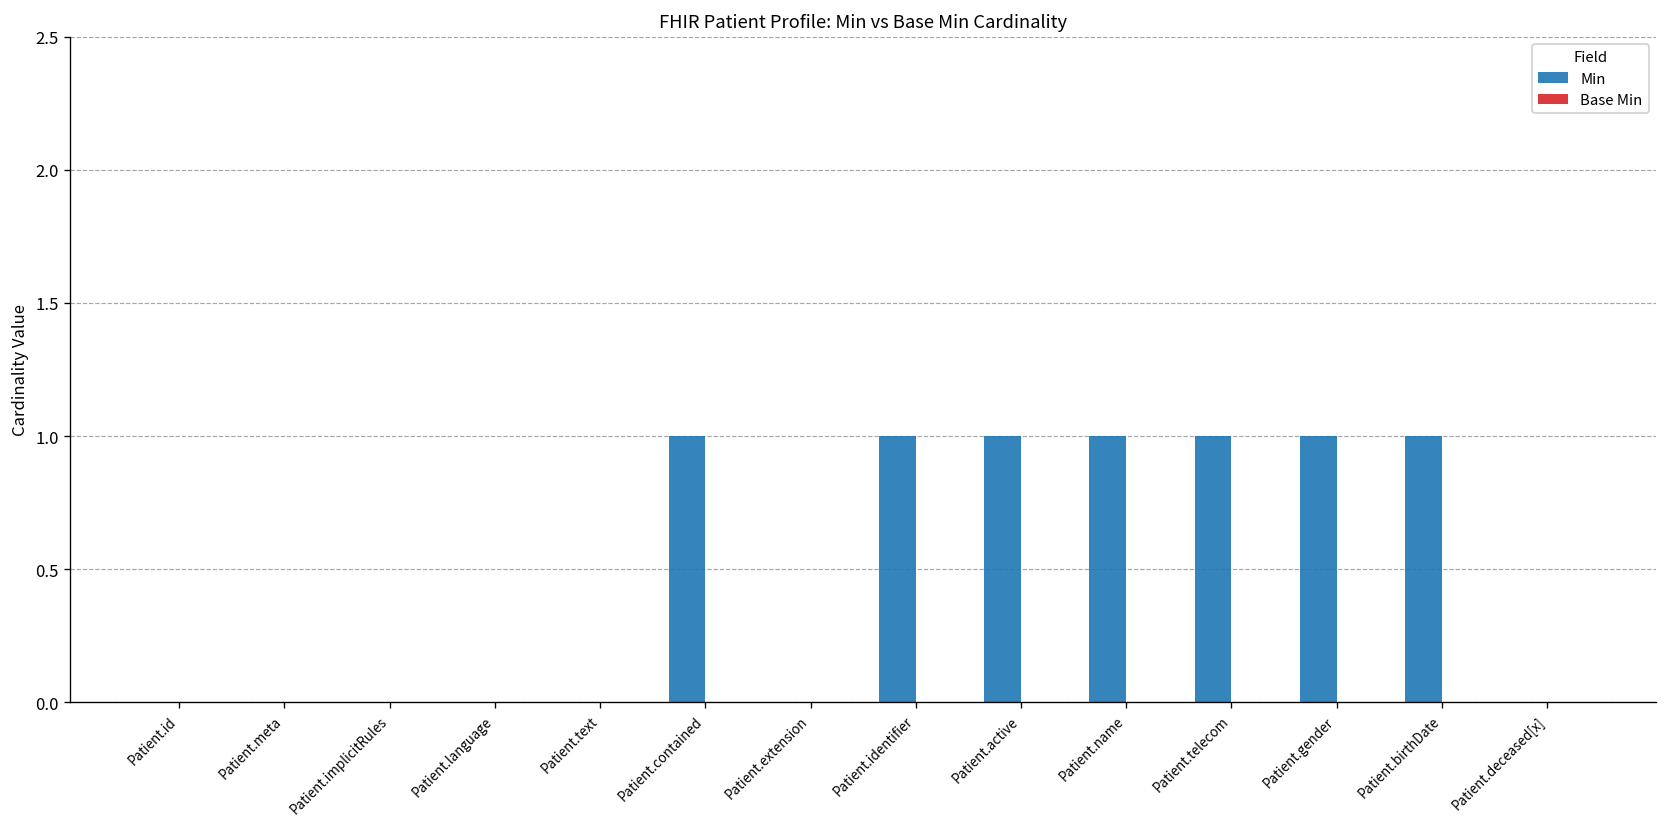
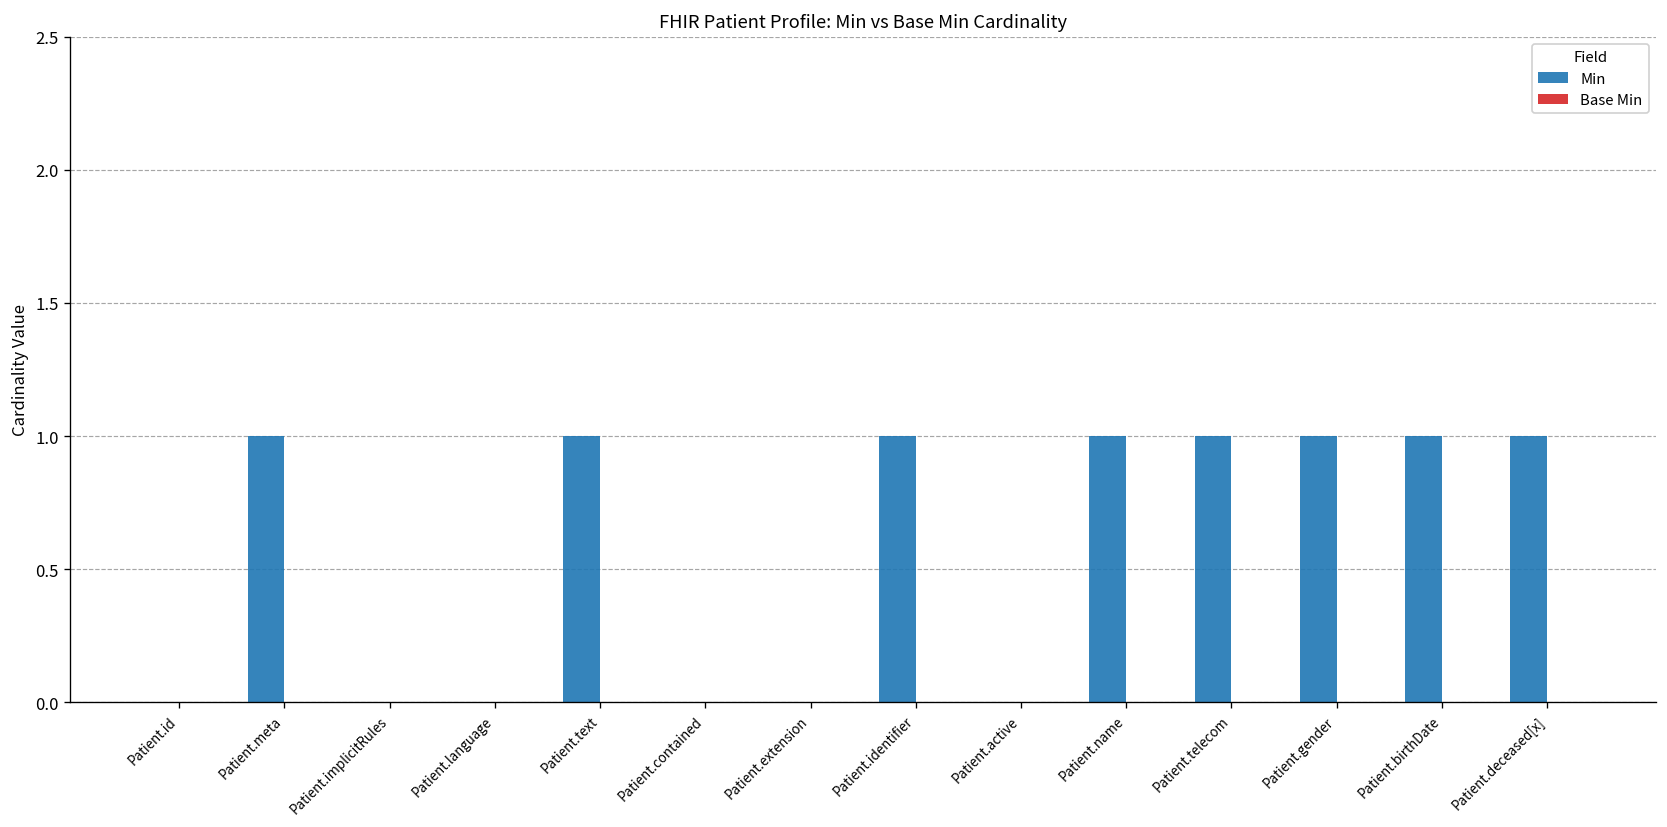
Min, Patient.meta: 0 -> 1
Min, Patient.text: 0 -> 1
Min, Patient.contained: 1 -> 0
Min, Patient.active: 1 -> 0
Min, Patient.deceased[x]: 0 -> 1
